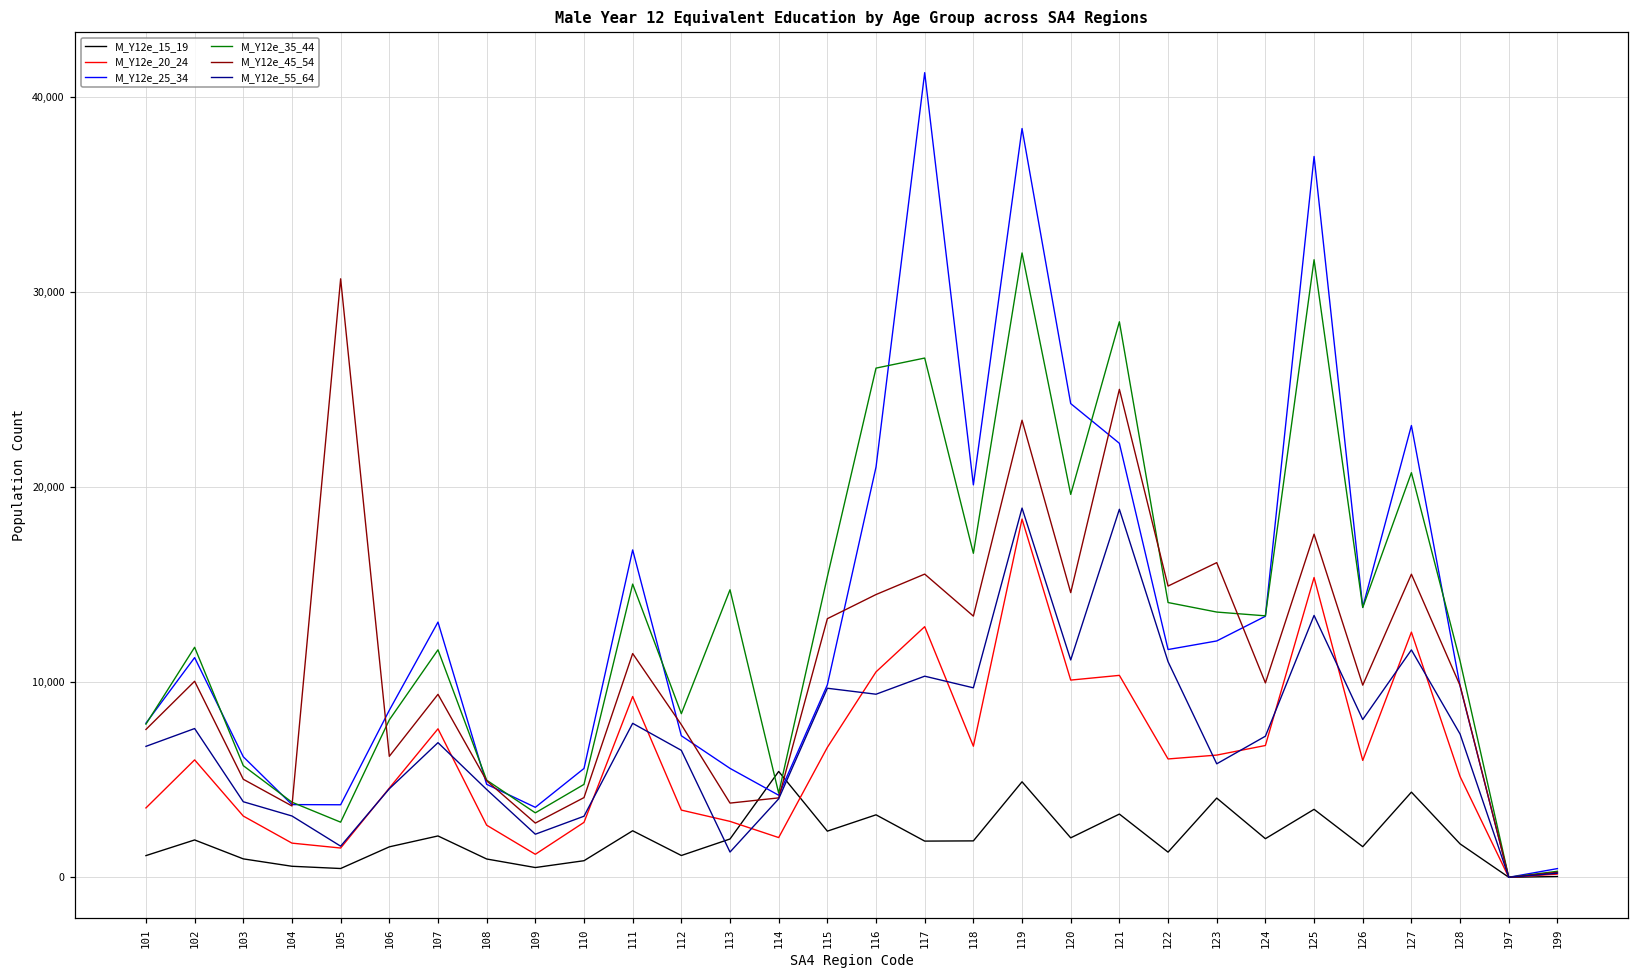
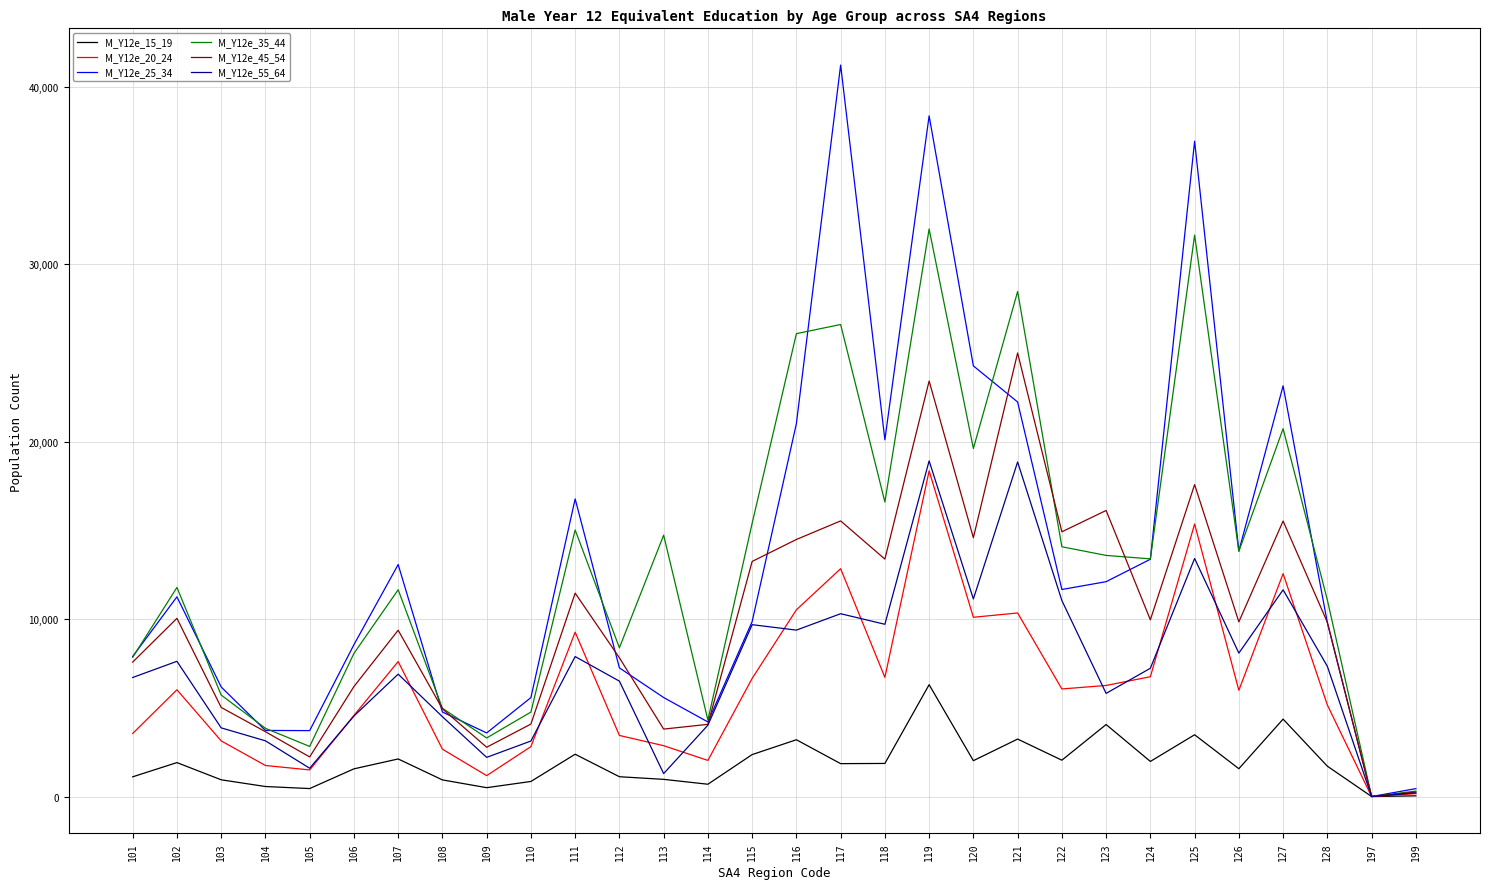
M_Y12e_45_54, 105: 30,700 -> 2,200
M_Y12e_15_19, 113: 2,000 -> 1,000
M_Y12e_15_19, 114: 5,400 -> 700
M_Y12e_15_19, 119: 4,900 -> 6,300
M_Y12e_15_19, 122: 1,300 -> 2,000
